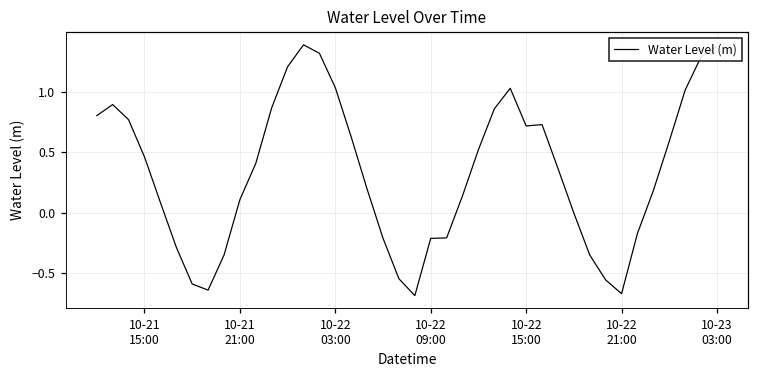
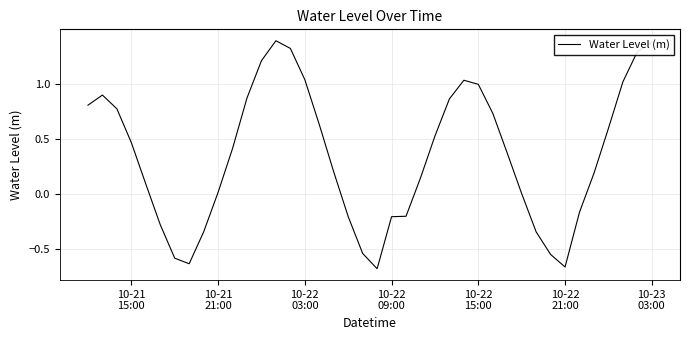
10-21 21:00: 0.11 -> 0.01
10-22 15:00: 0.72 -> 0.99
